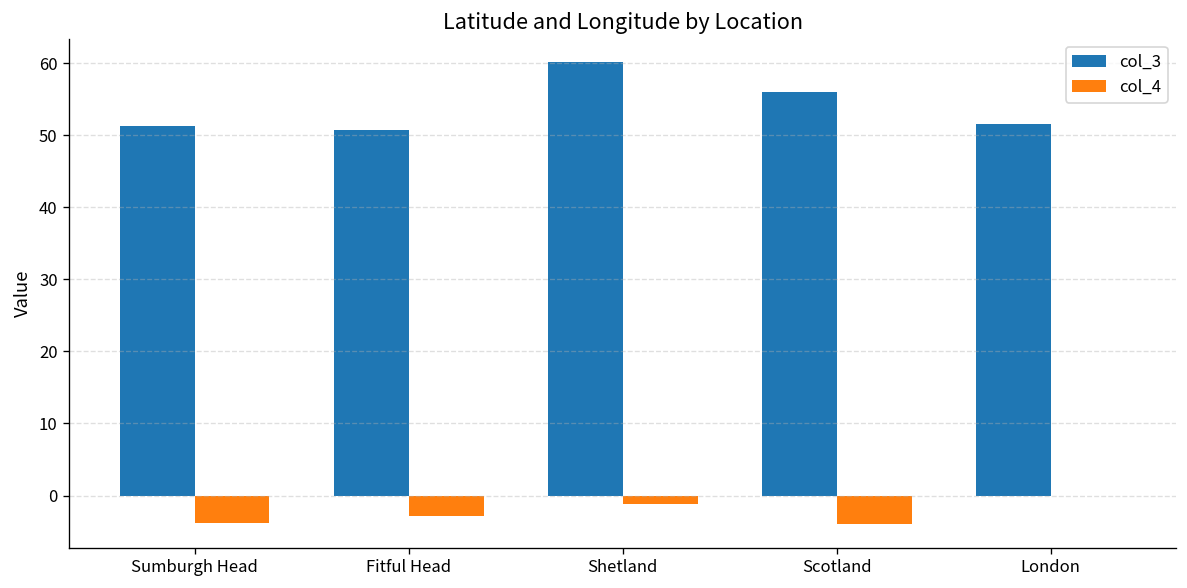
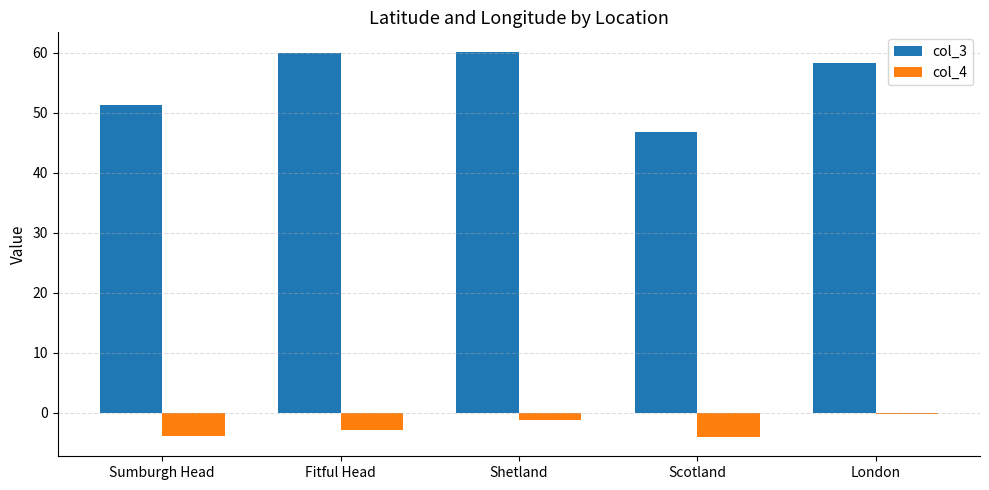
col_3, Fitful Head: 51 -> 60
col_3, Scotland: 56 -> 47
col_3, London: 52 -> 58
